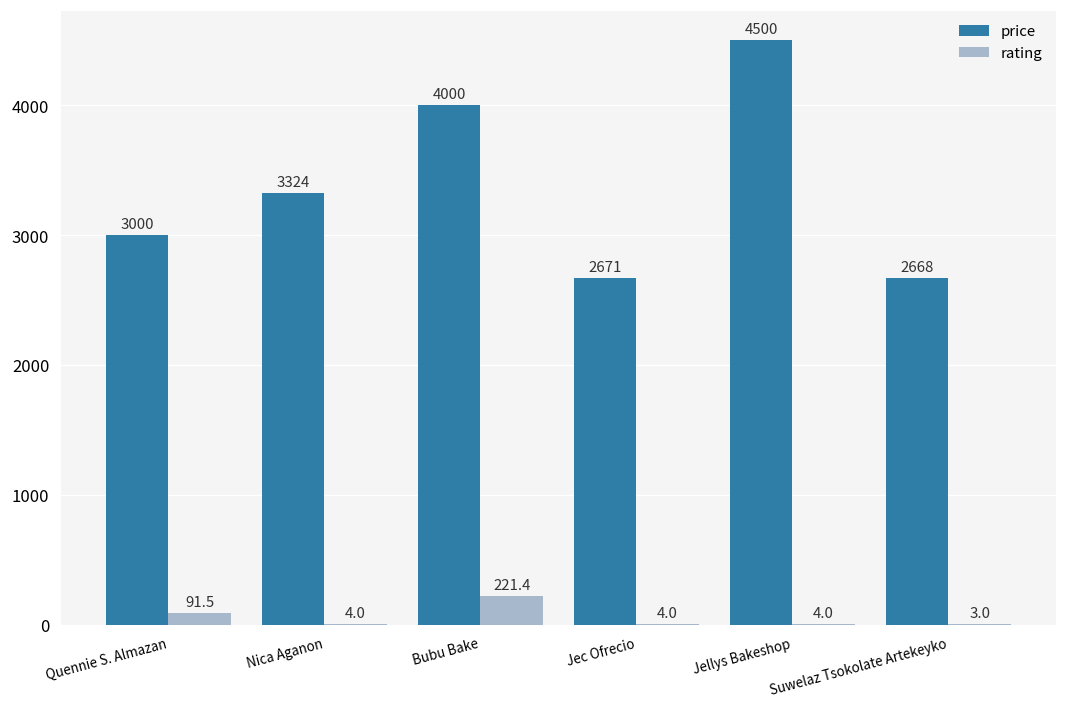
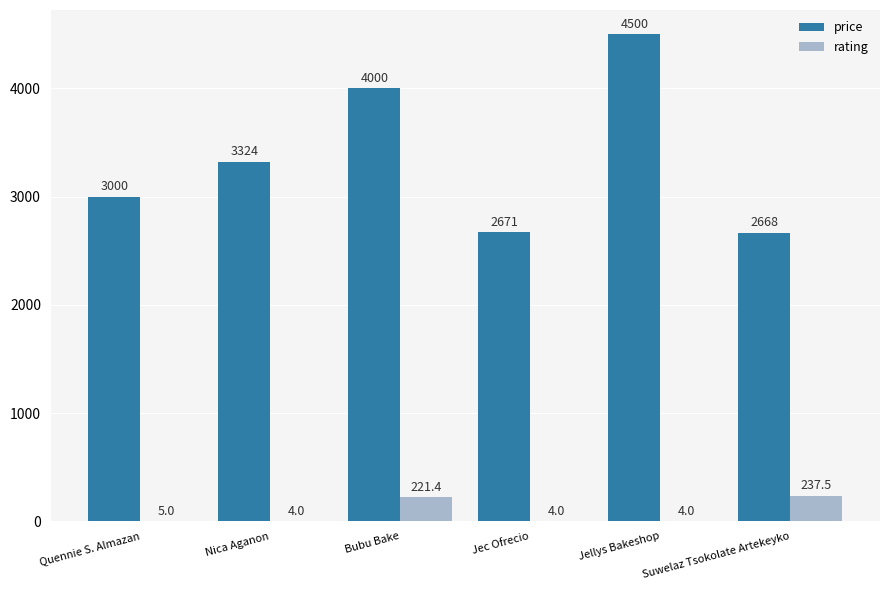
rating, Quennie S. Almazan: 91.5 -> 5.0
rating, Suwelaz Tsokolate Artekeyko: 3.0 -> 237.5
